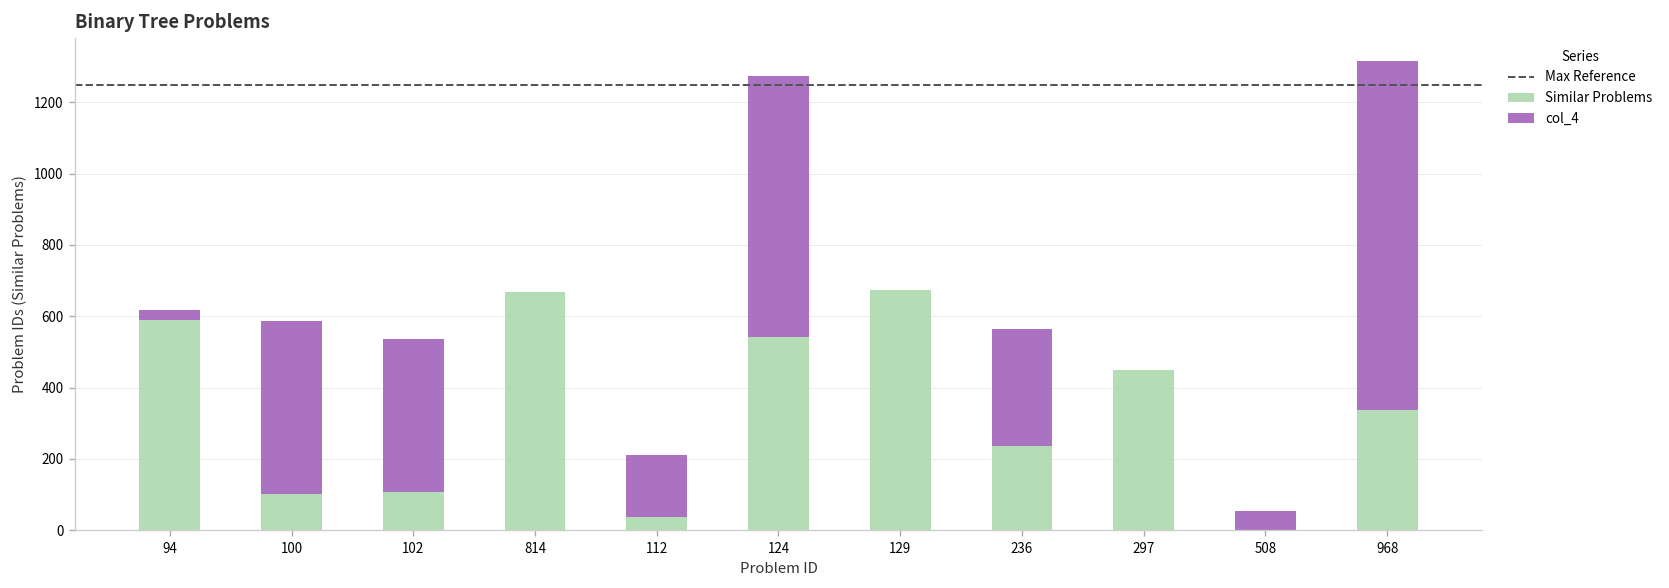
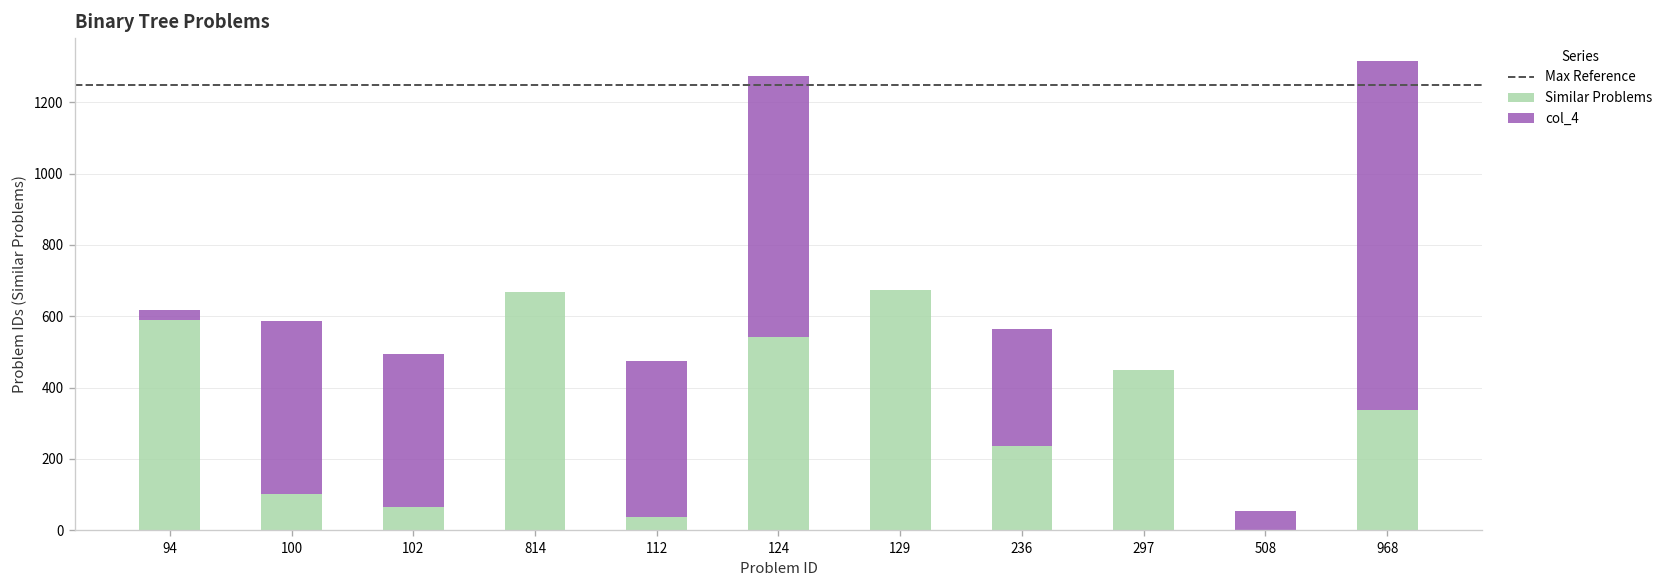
Similar Problems, 102: 110 -> 60
col_4, 112: 180 -> 440
